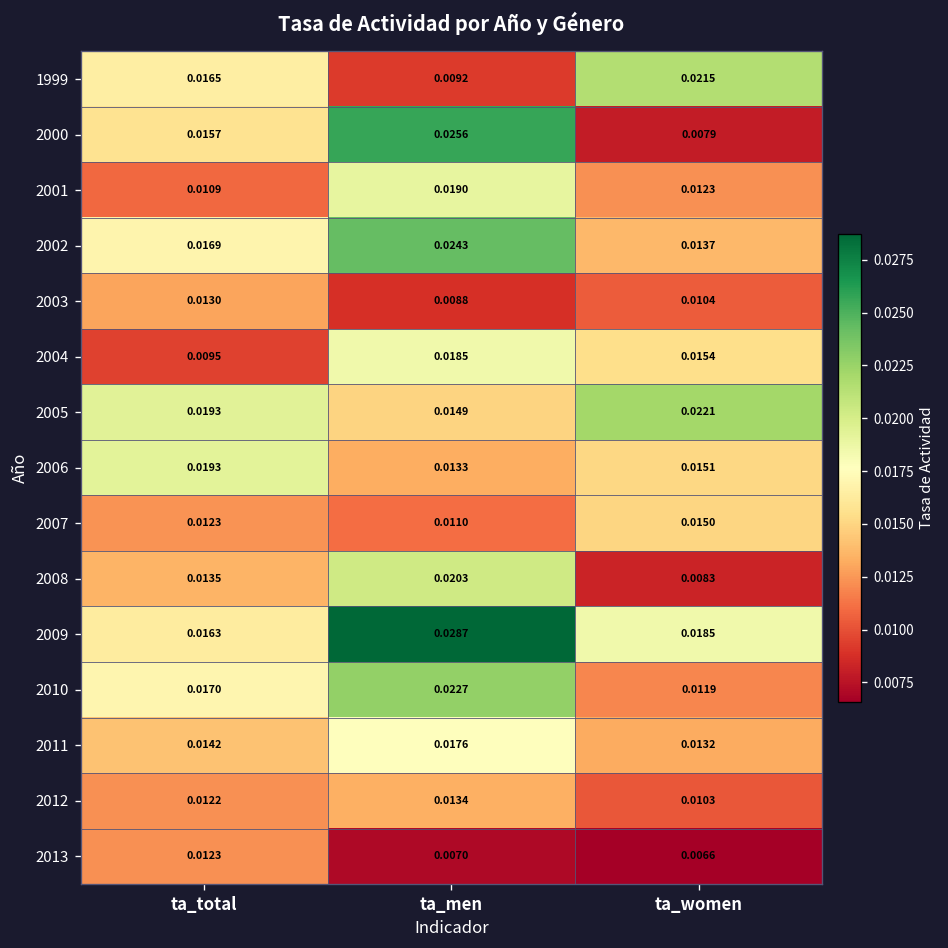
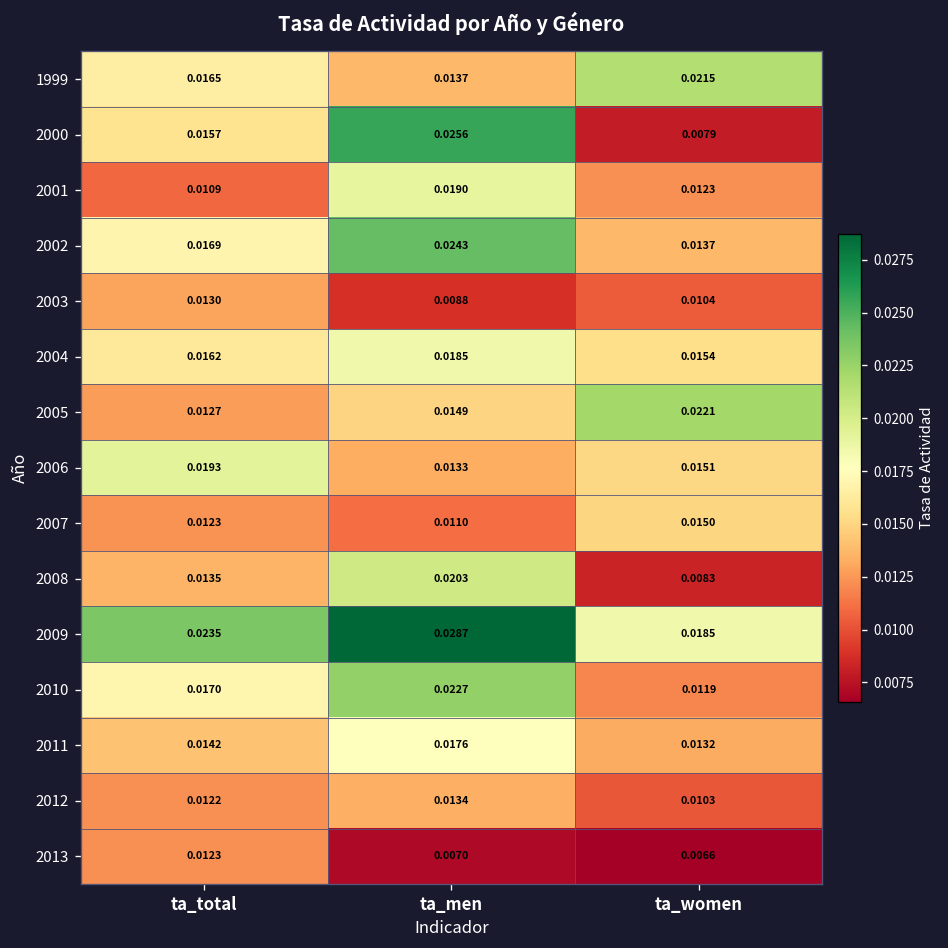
1999, ta_men: 0.0092 -> 0.0137
2004, ta_total: 0.0095 -> 0.0162
2005, ta_total: 0.0193 -> 0.0127
2009, ta_total: 0.0163 -> 0.0235
